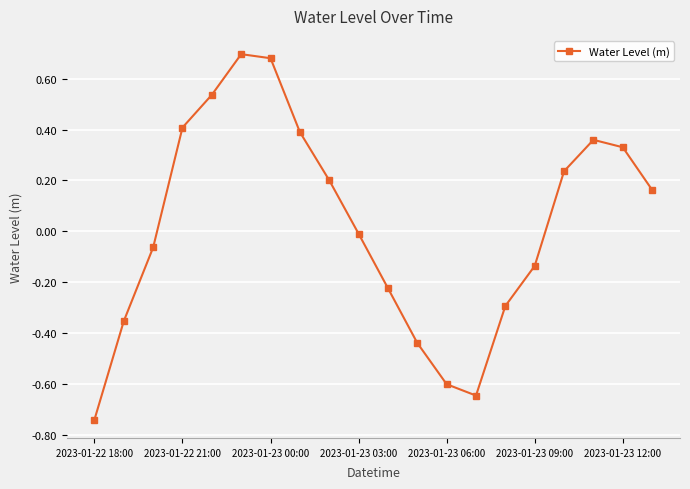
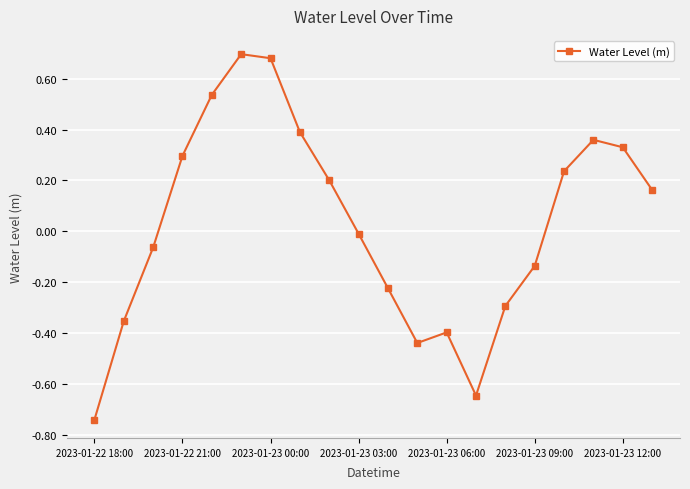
2023-01-22 21:00: 0.41 -> 0.30
2023-01-23 06:00: -0.60 -> -0.40
